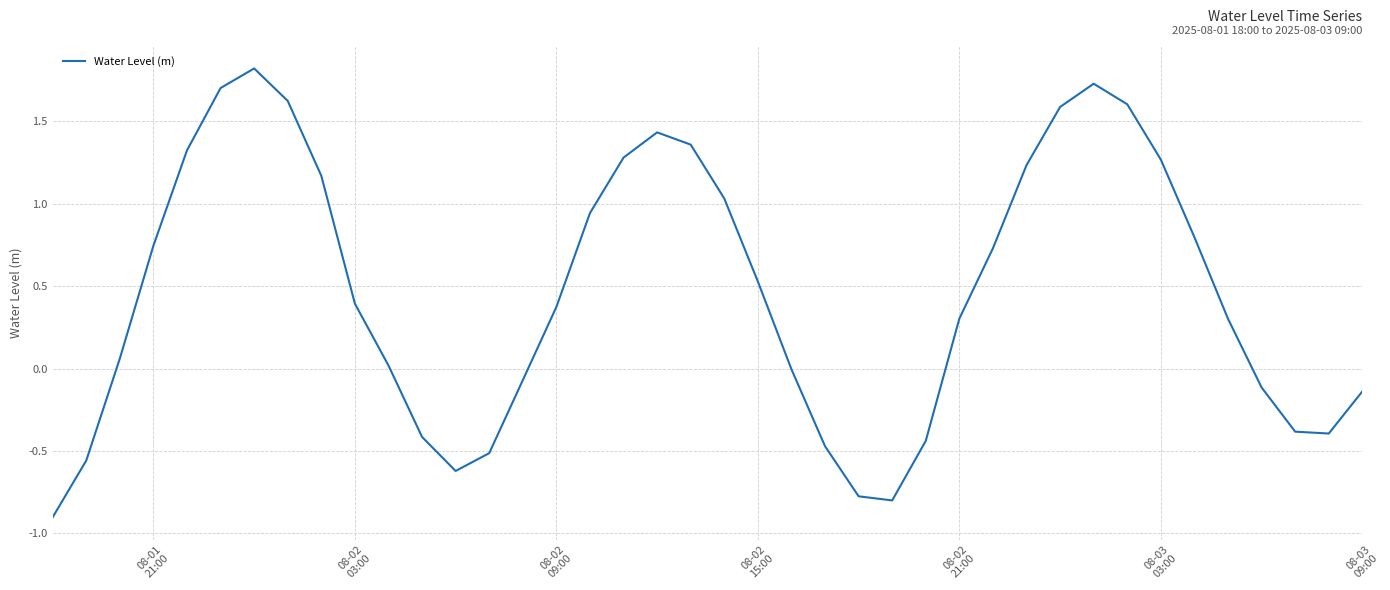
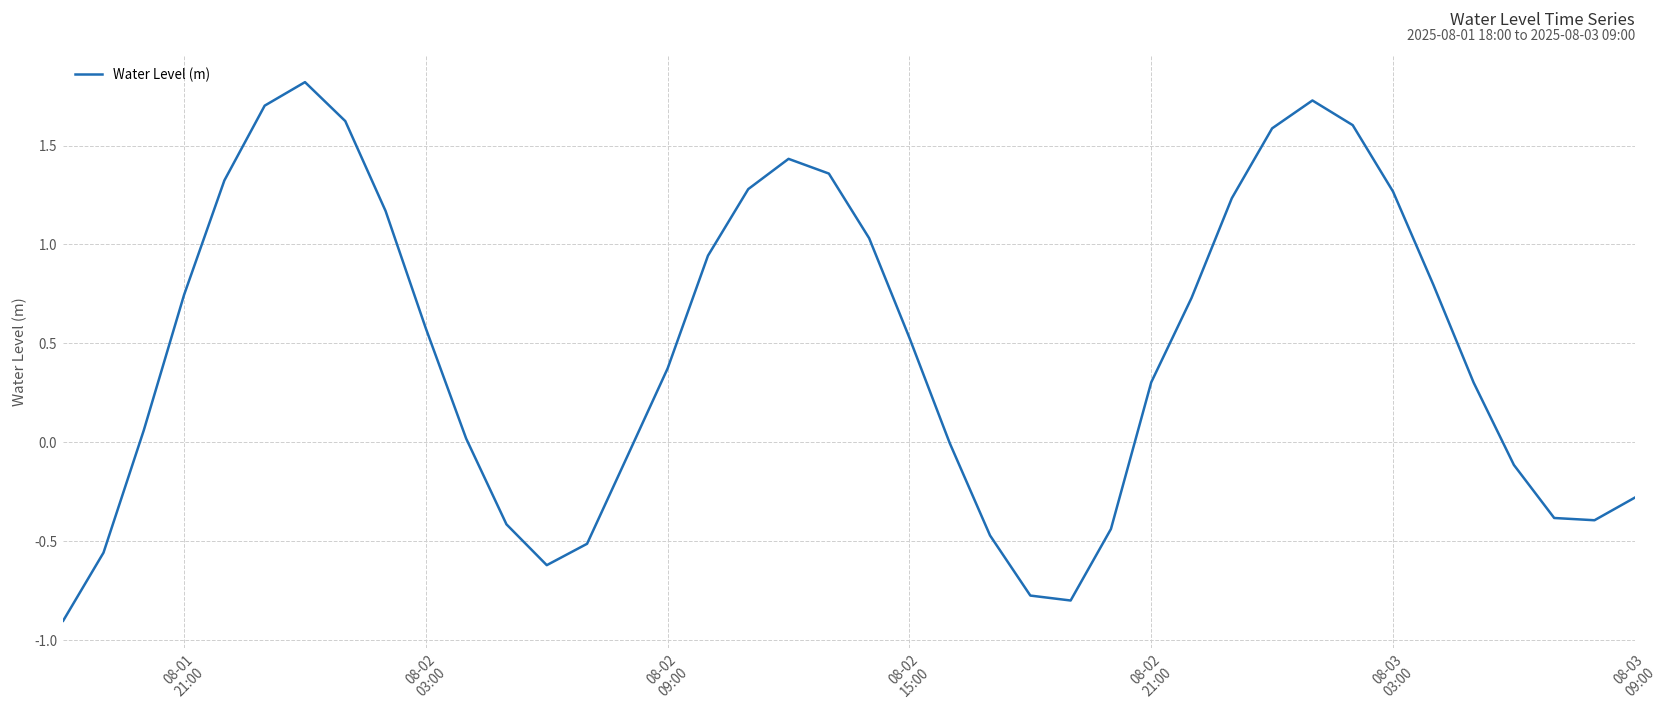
08-02 03:00: 0.39 -> 0.57
08-03 09:00: -0.14 -> -0.28
